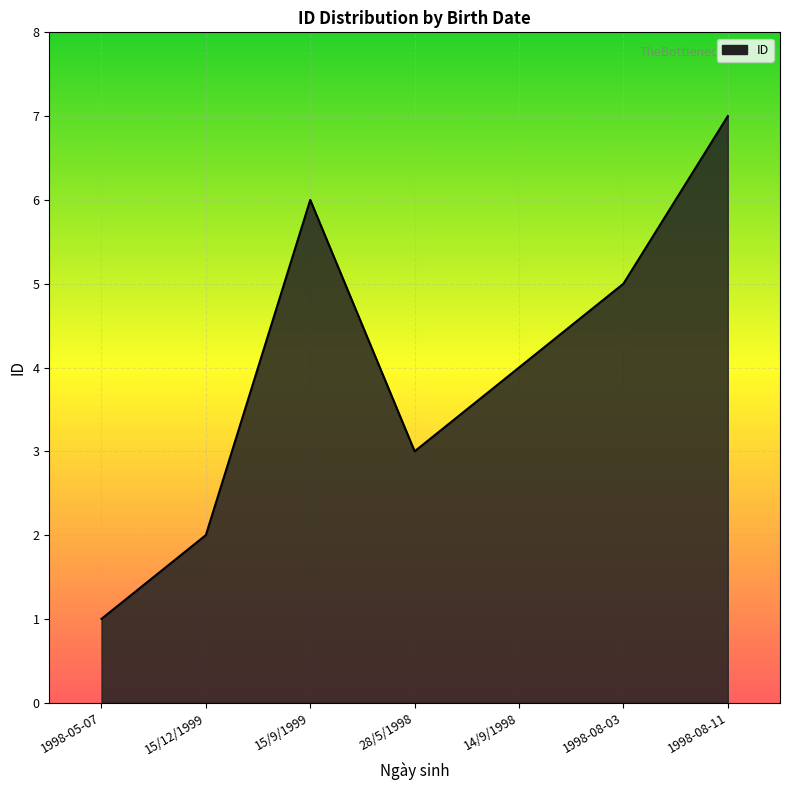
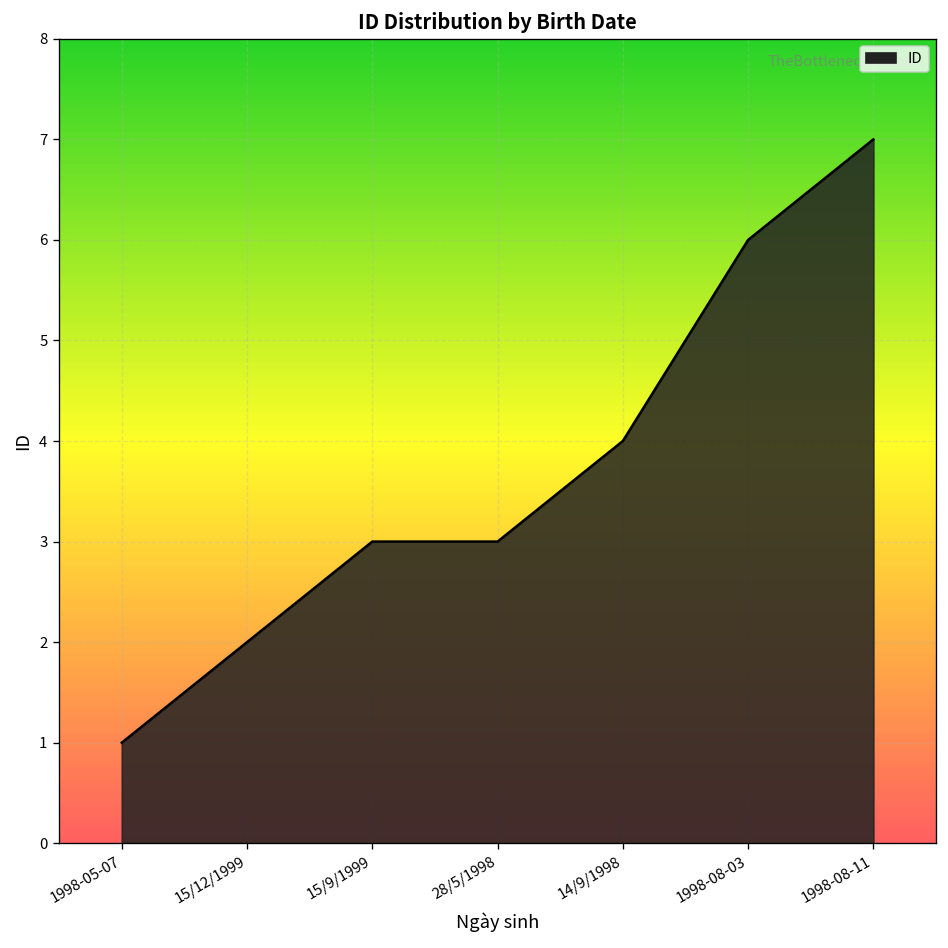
15/9/1999: 6 -> 3
1998-08-03: 5 -> 6
